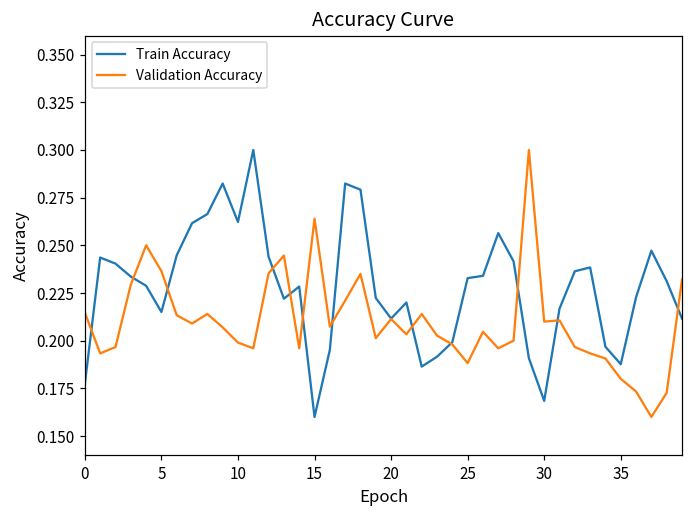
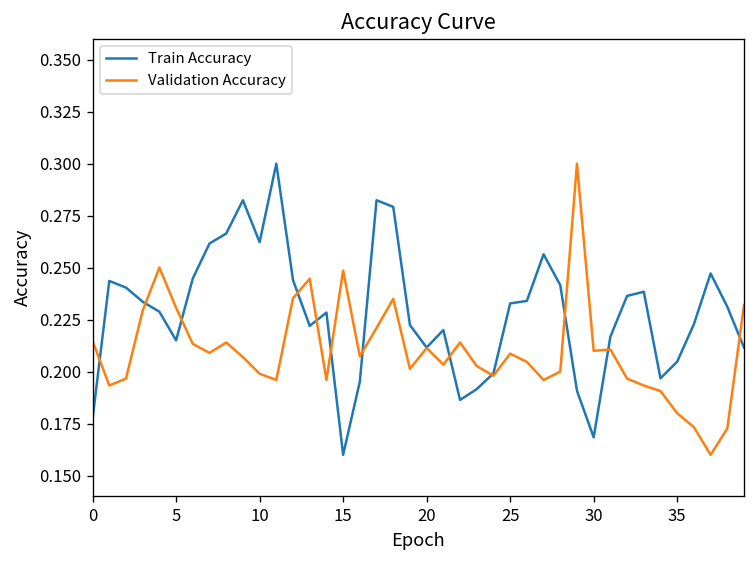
Validation Accuracy, 5: 0.236 -> 0.231
Validation Accuracy, 15: 0.264 -> 0.249
Validation Accuracy, 25: 0.188 -> 0.209
Train Accuracy, 35: 0.188 -> 0.205
